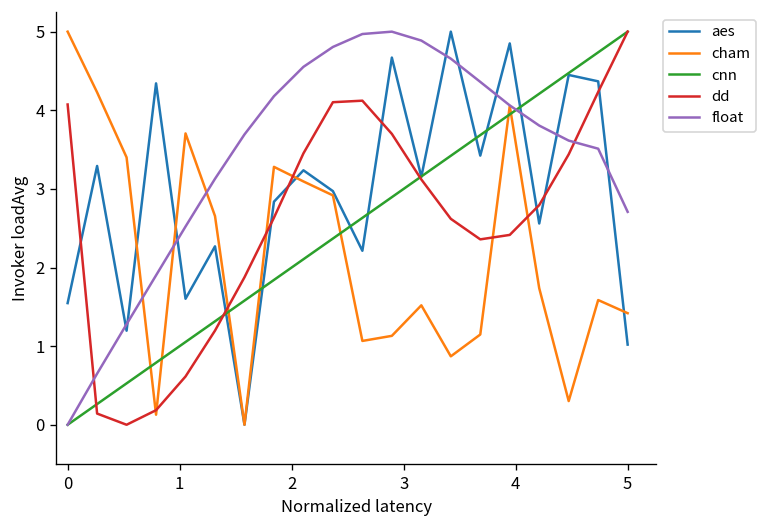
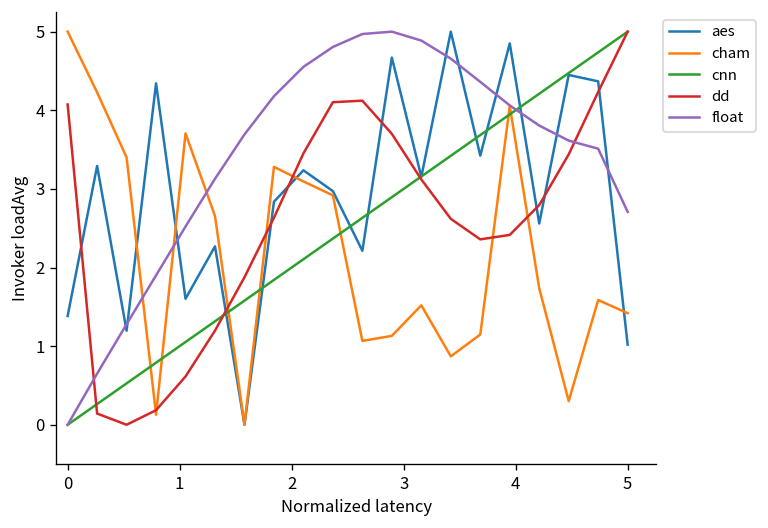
aes, 0: 1.5 -> 1.4
